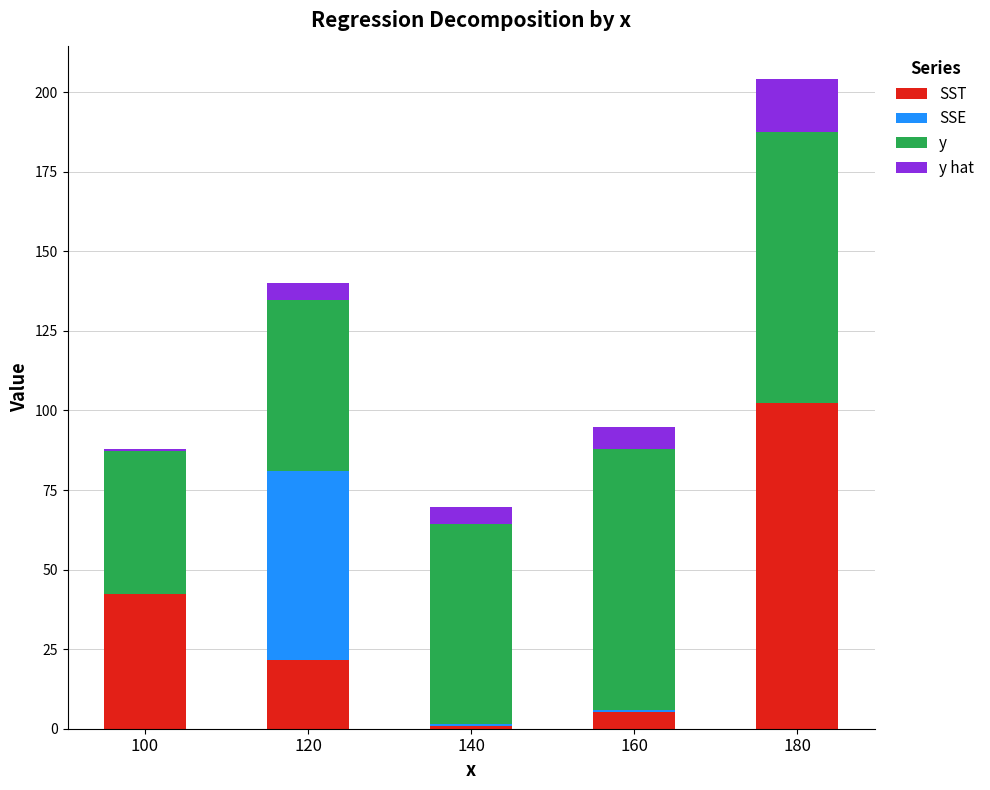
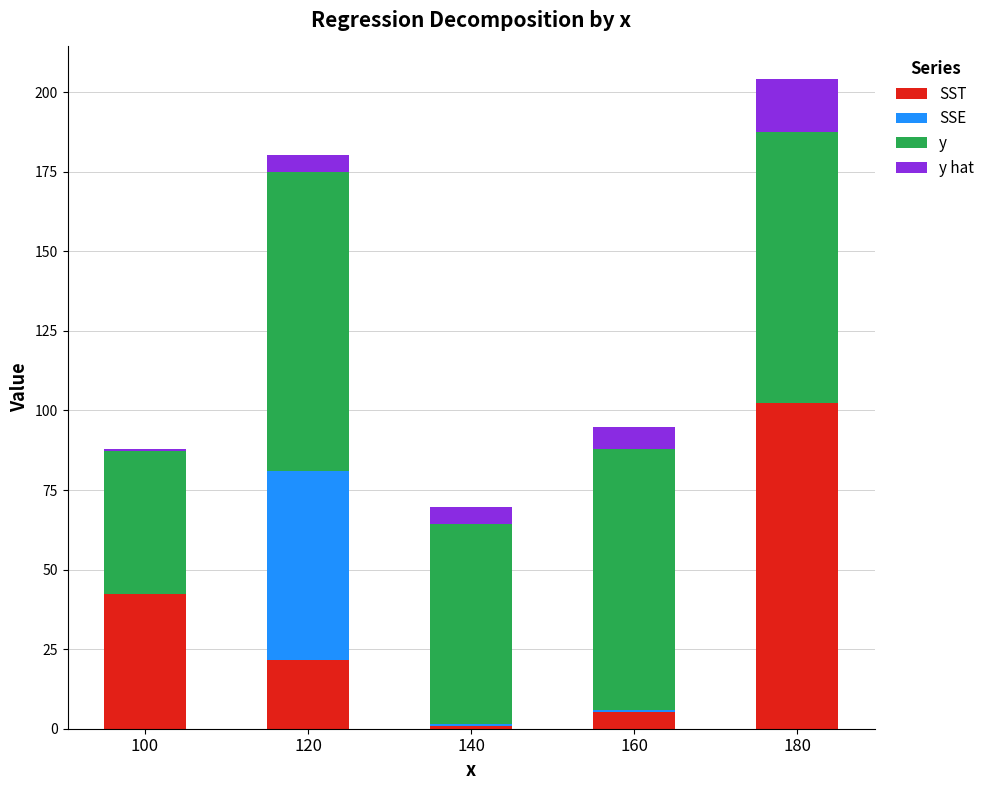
y, 120: 54 -> 94
